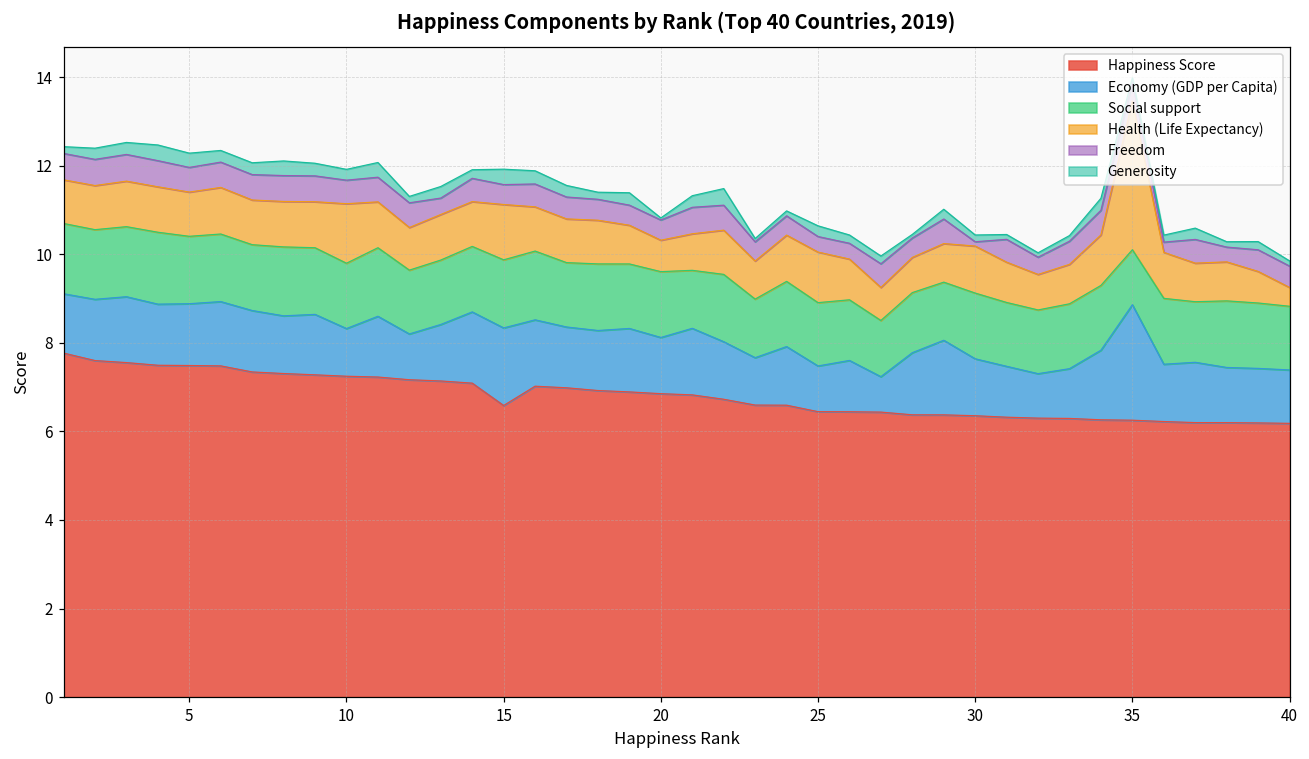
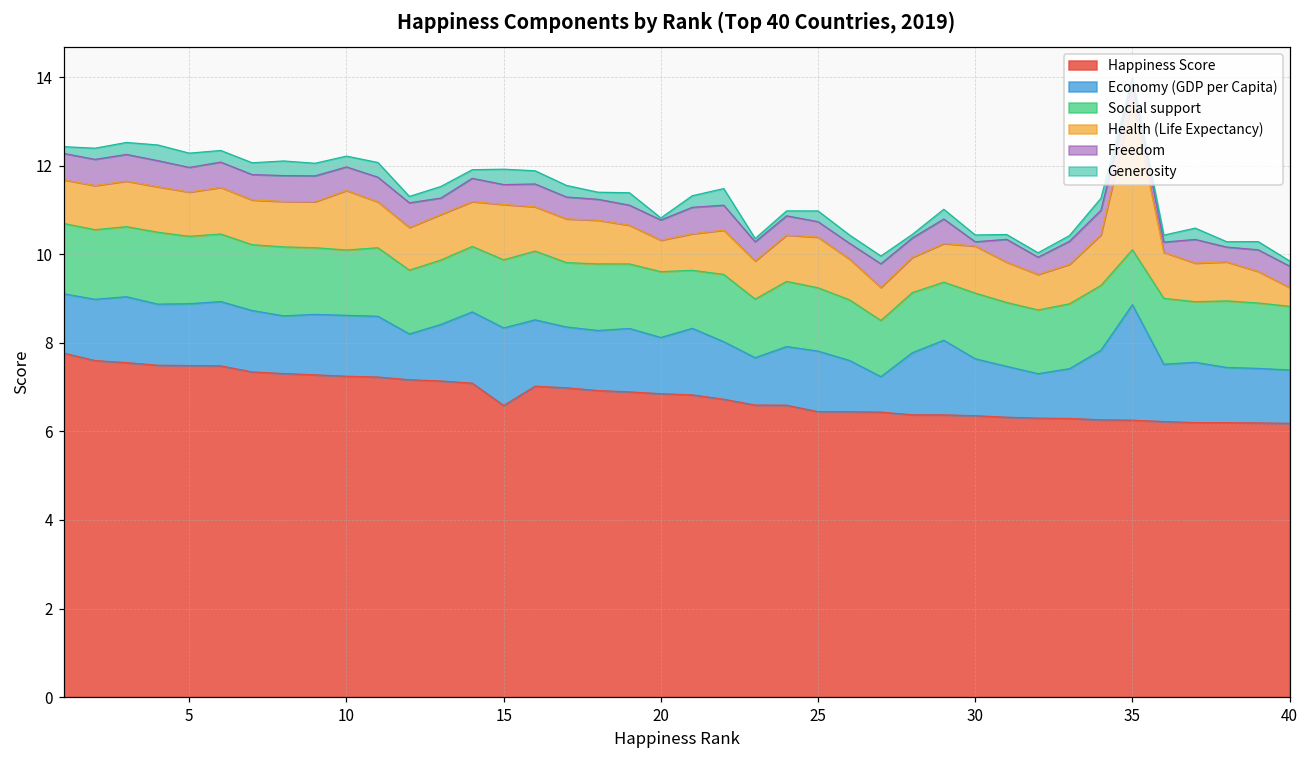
Economy (GDP per Capita), 10: 1.1 -> 1.4
Economy (GDP per Capita), 25: 1.0 -> 1.4
